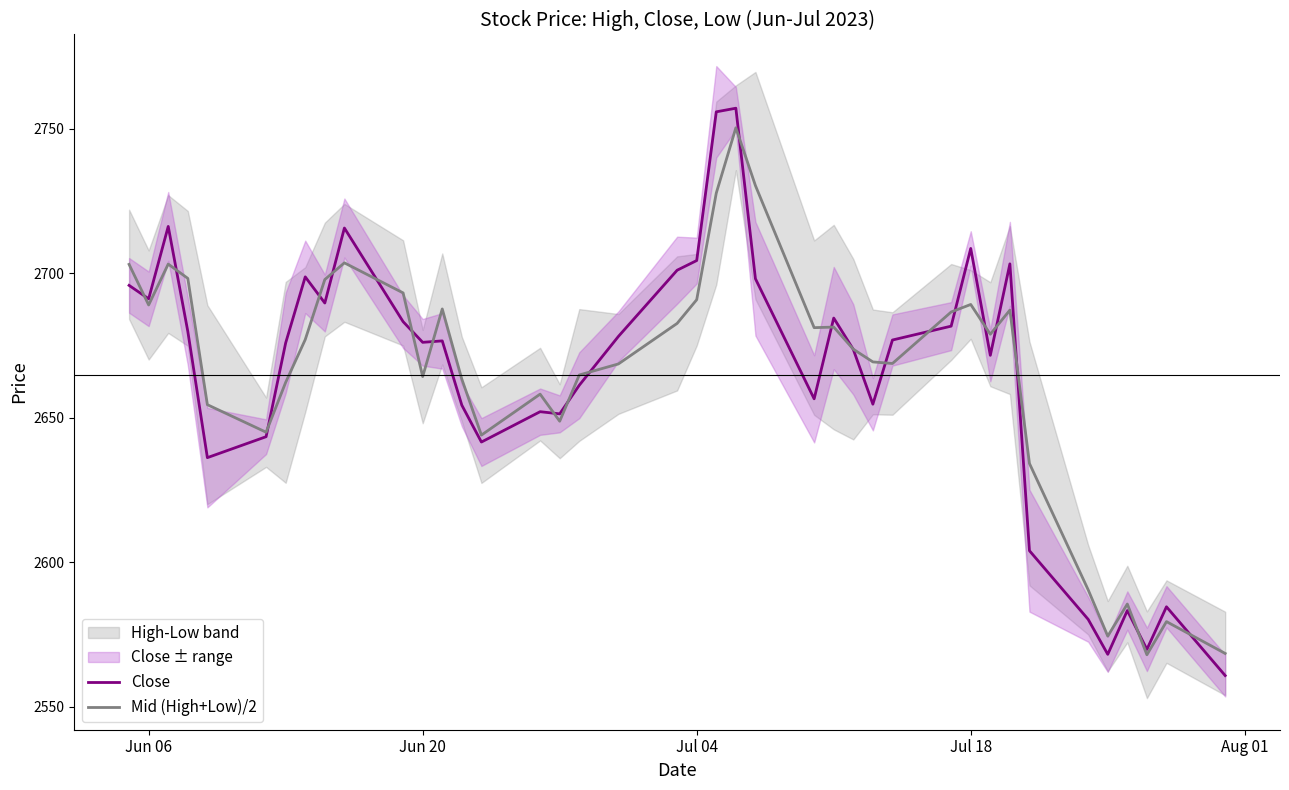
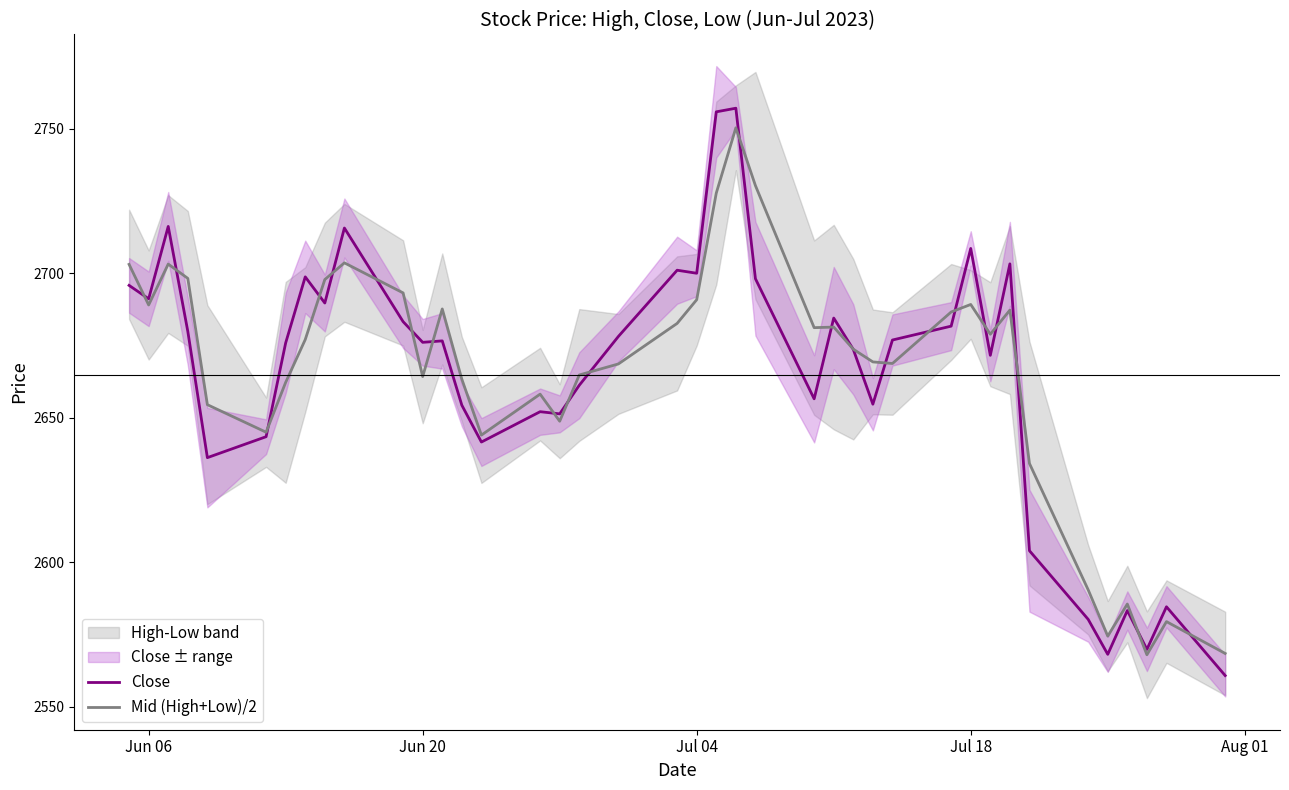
Close, Jul 04: 2704 -> 2700
